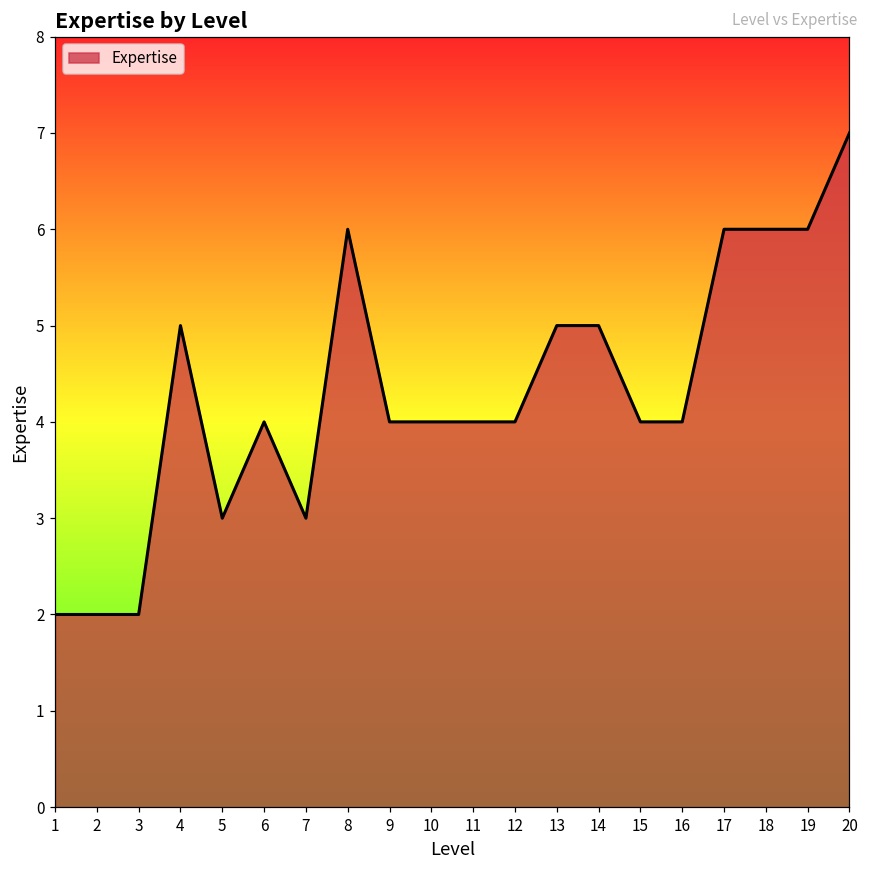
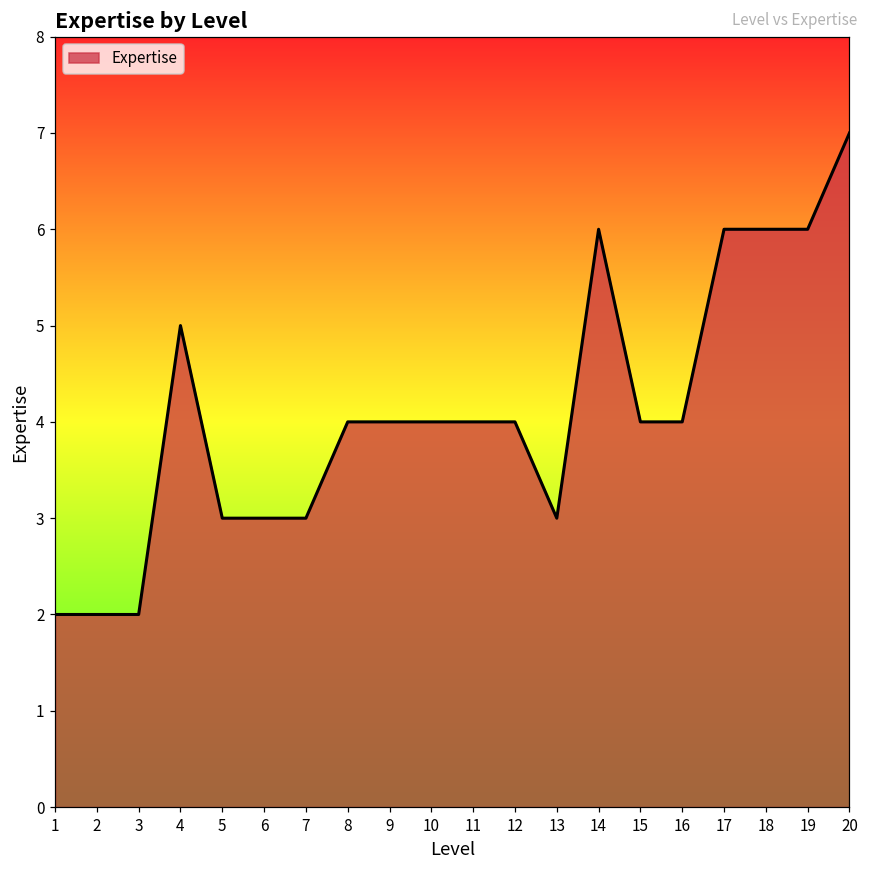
6: 4 -> 3
8: 6 -> 4
13: 5 -> 3
14: 5 -> 6
